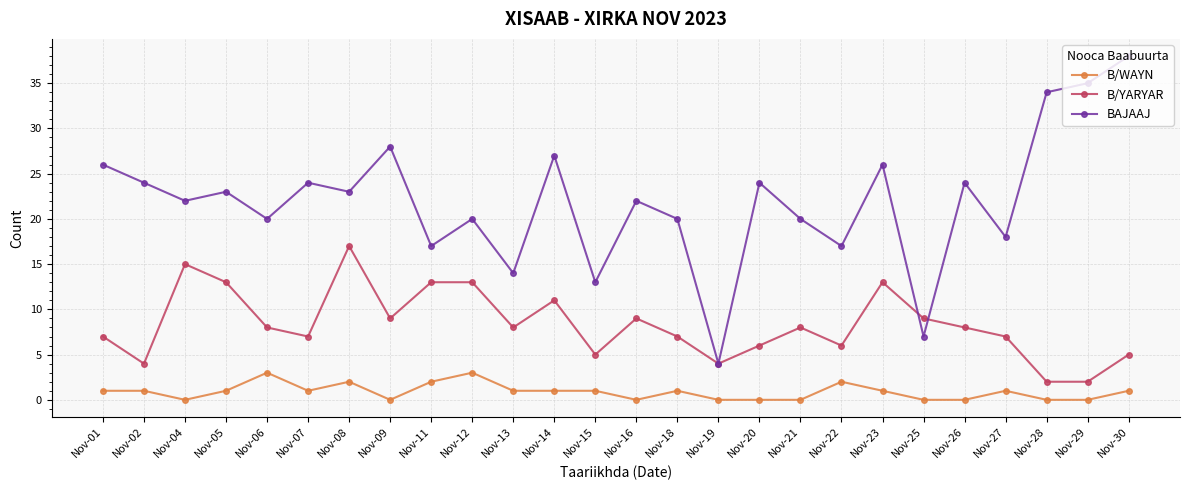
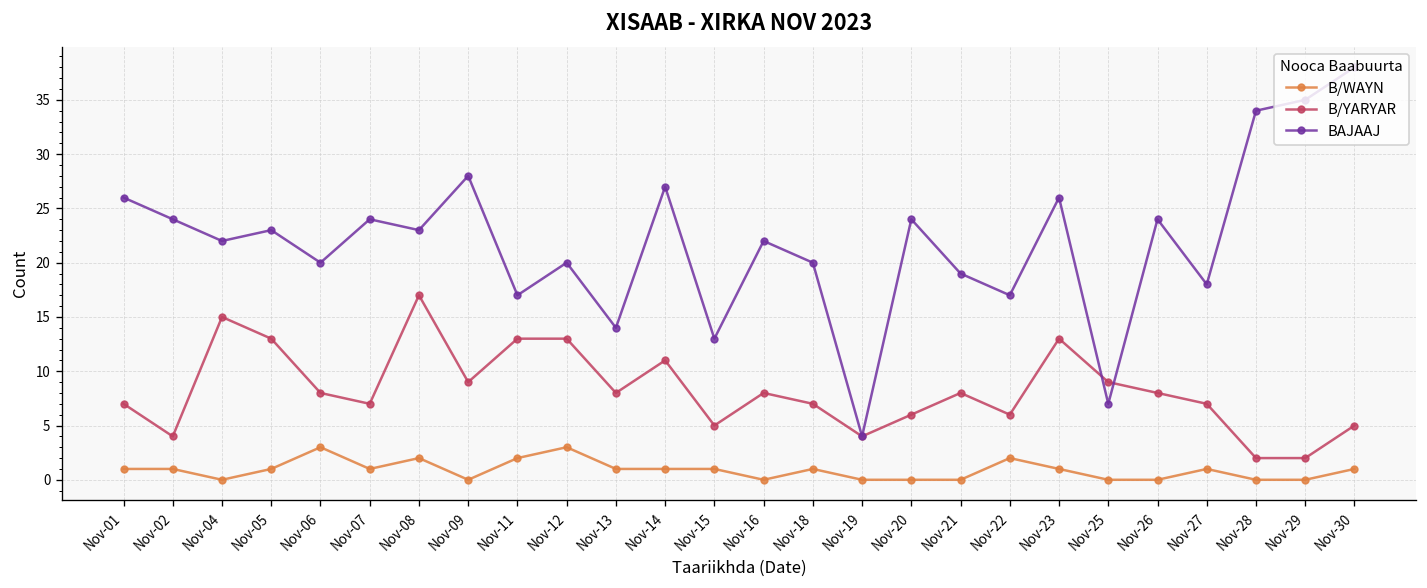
B/YARYAR, Nov-16: 9 -> 8
BAJAAJ, Nov-21: 20 -> 19
